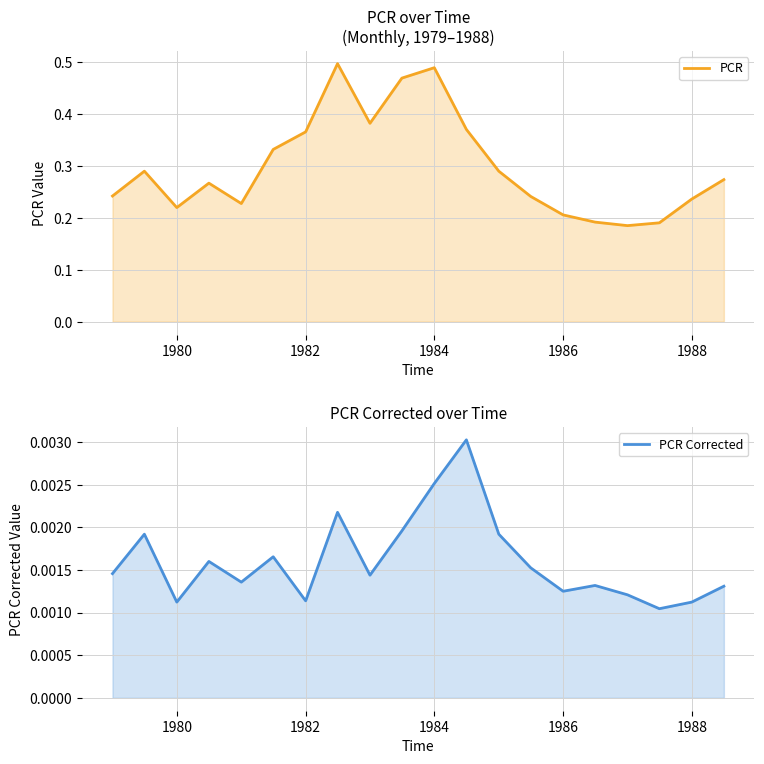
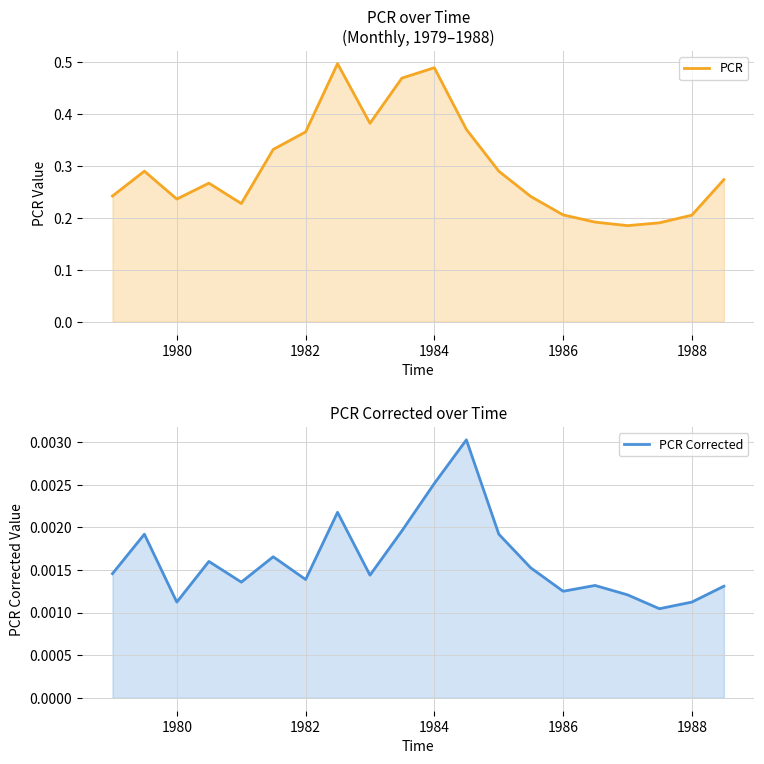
PCR over Time (Monthly, 1979–1988), 1980: 0.22 -> 0.24
PCR over Time (Monthly, 1979–1988), 1988: 0.24 -> 0.21
PCR Corrected over Time, 1982: 0.0011 -> 0.0014
